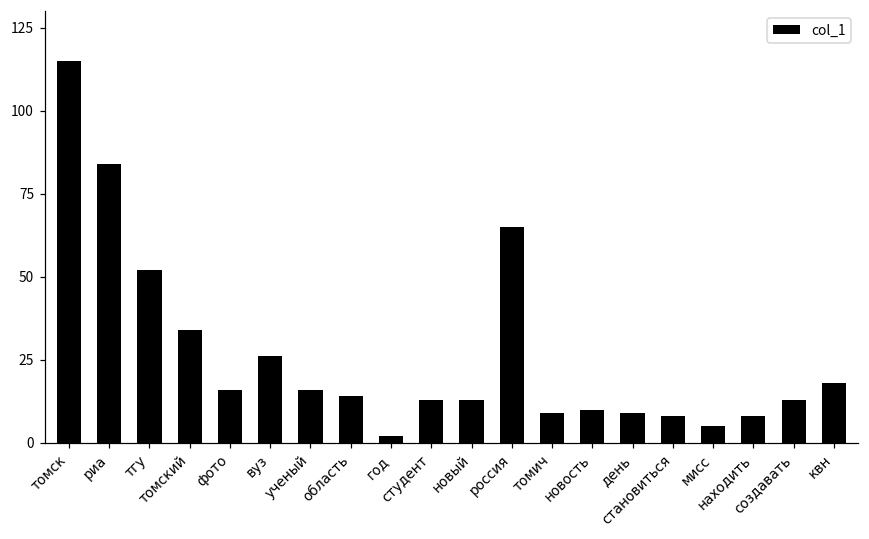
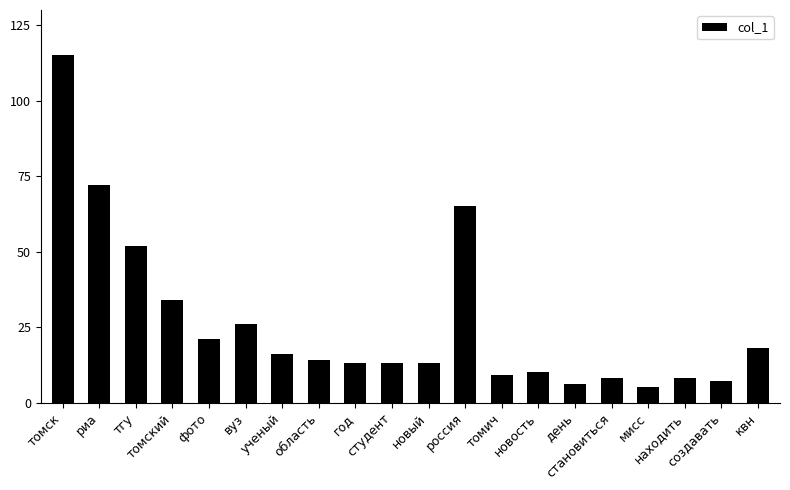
риа: 84 -> 72
фото: 16 -> 21
год: 2 -> 13
день: 9 -> 6
создавать: 13 -> 7
